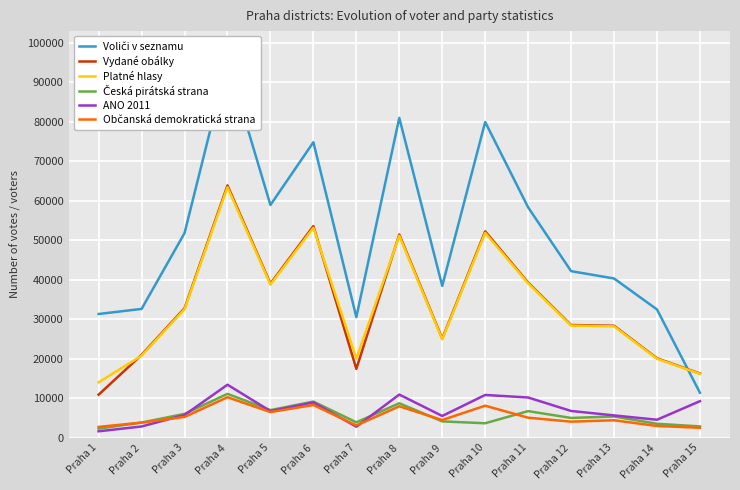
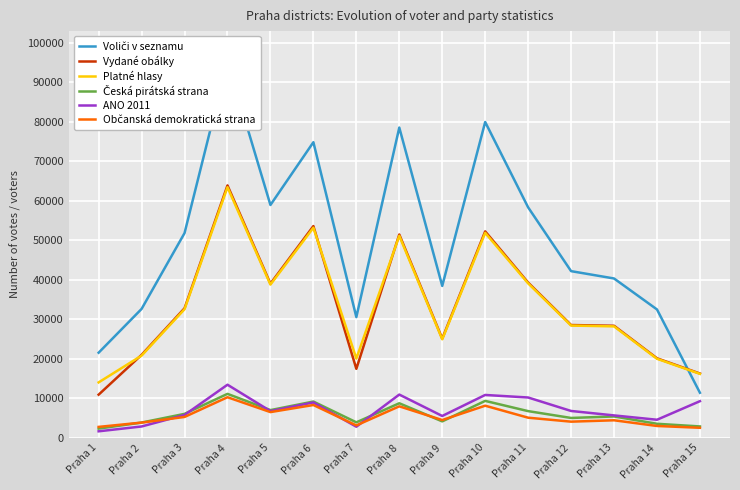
Voliči v seznamu, Praha 1: 31000 -> 22000
Voliči v seznamu, Praha 8: 81000 -> 79000
Česká pirátská strana, Praha 10: 4000 -> 9000
